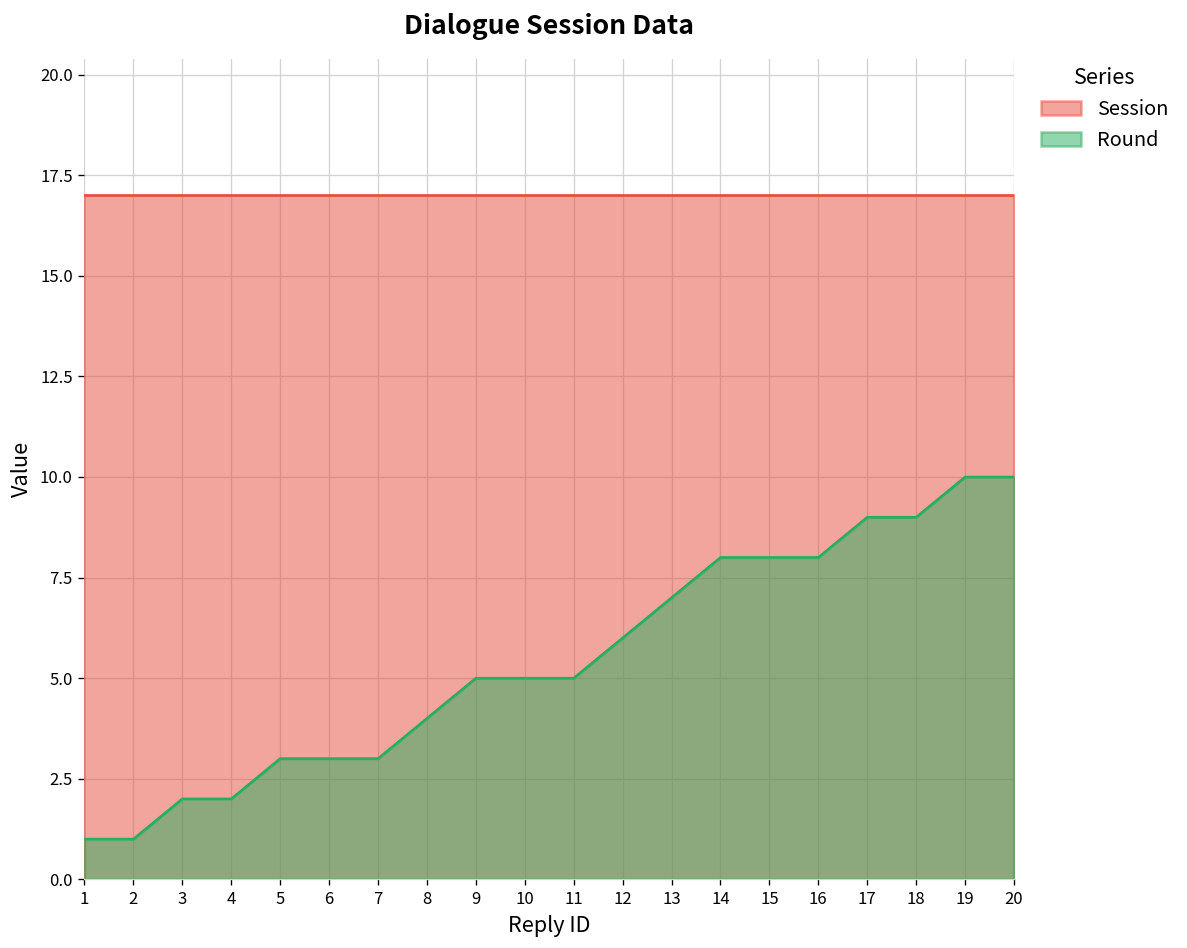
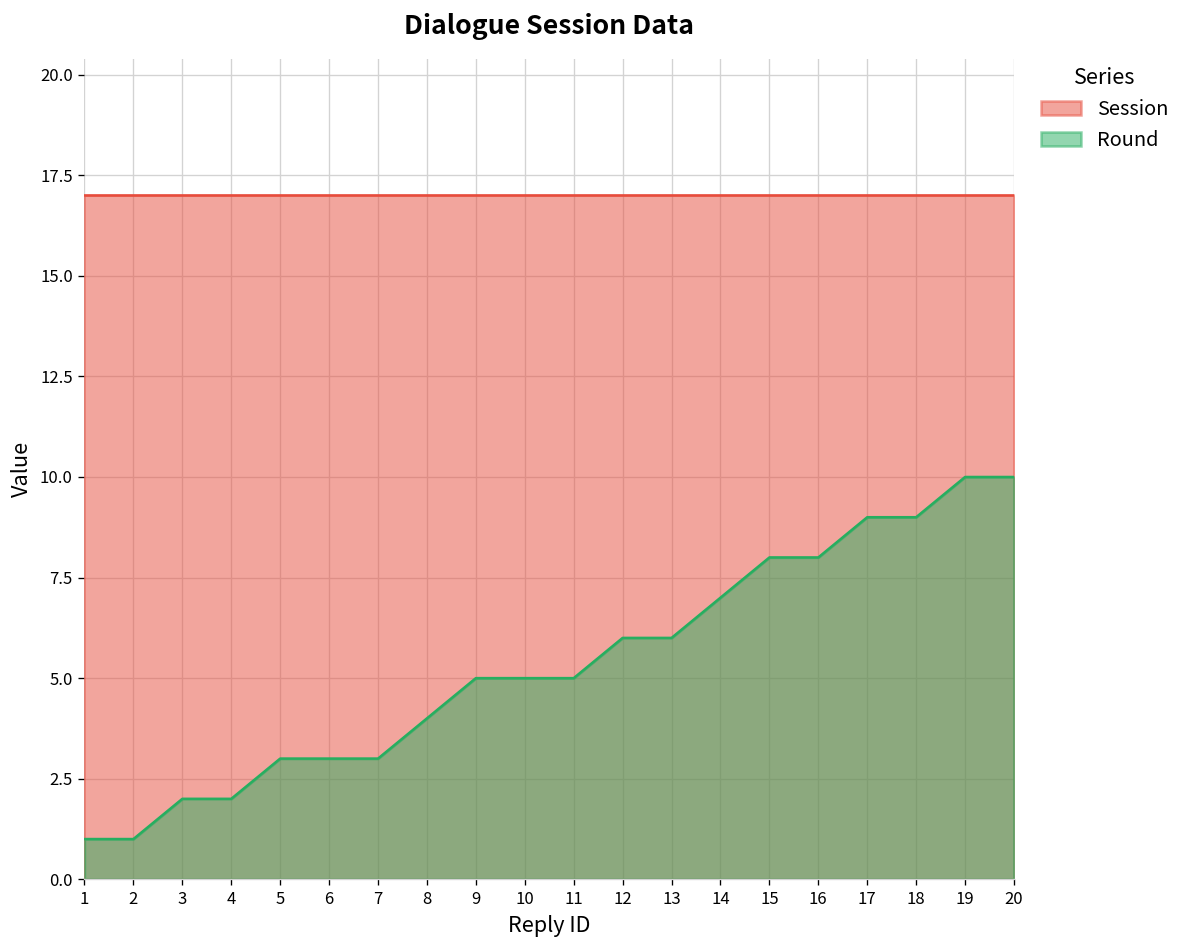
Round, 13: 7 -> 6
Round, 14: 8 -> 7
